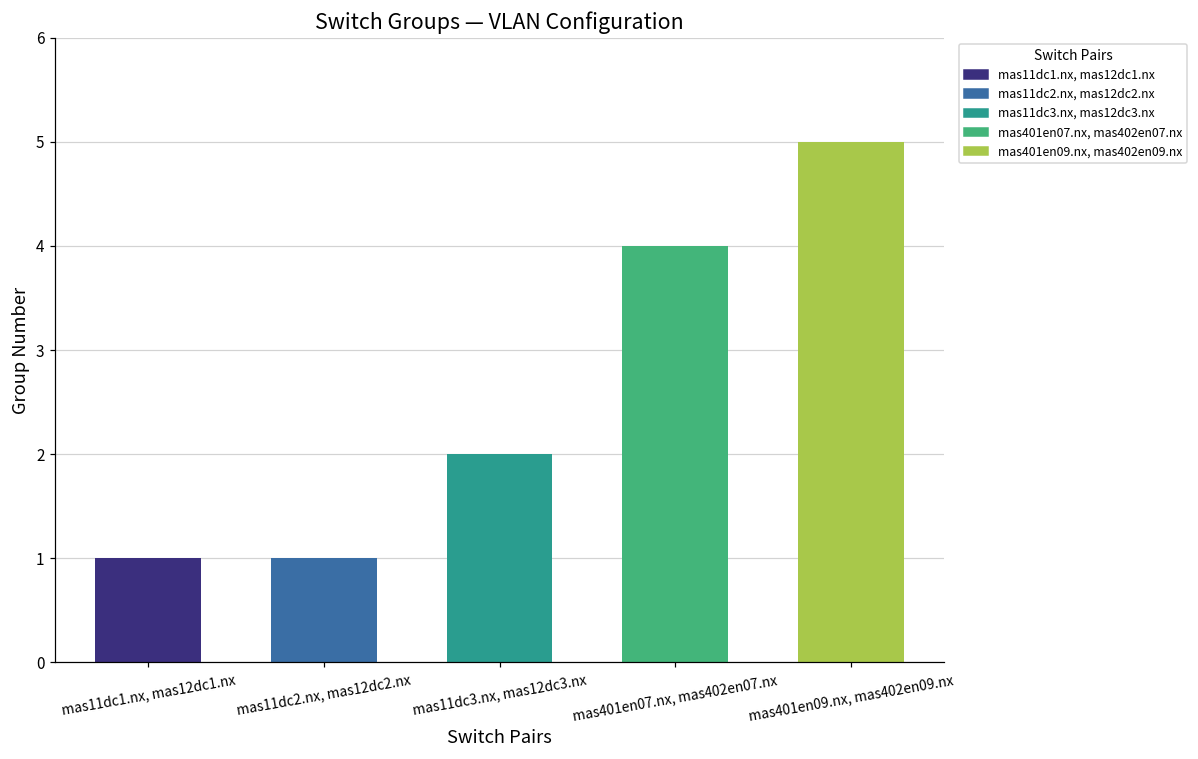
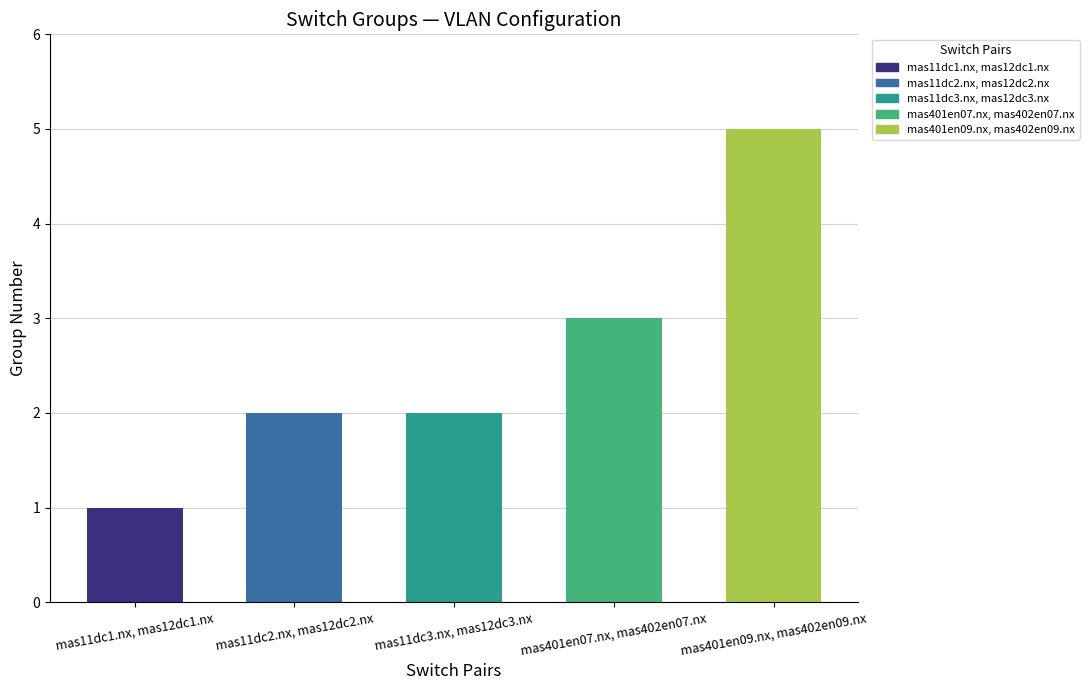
mas11dc2.nx, mas12dc2.nx: 1 -> 2
mas401en07.nx, mas402en07.nx: 4 -> 3
